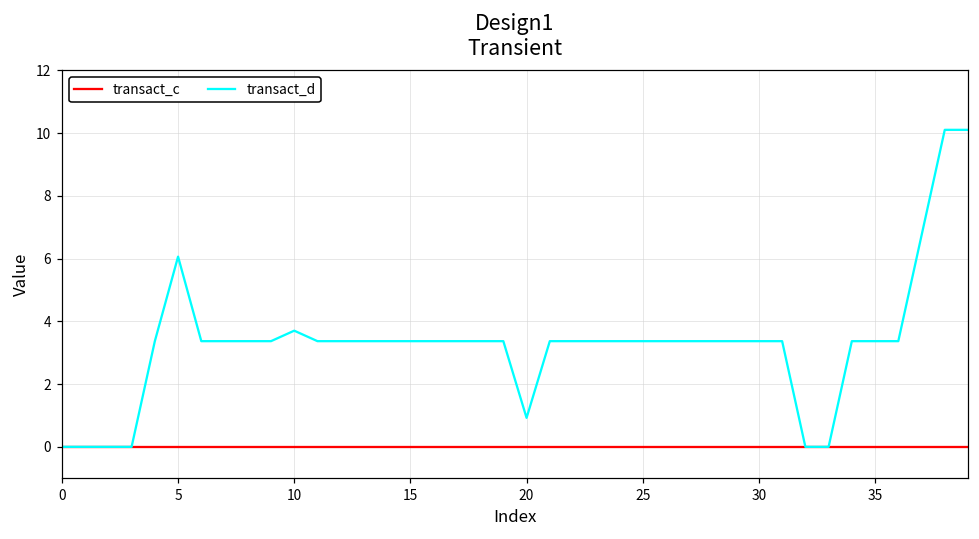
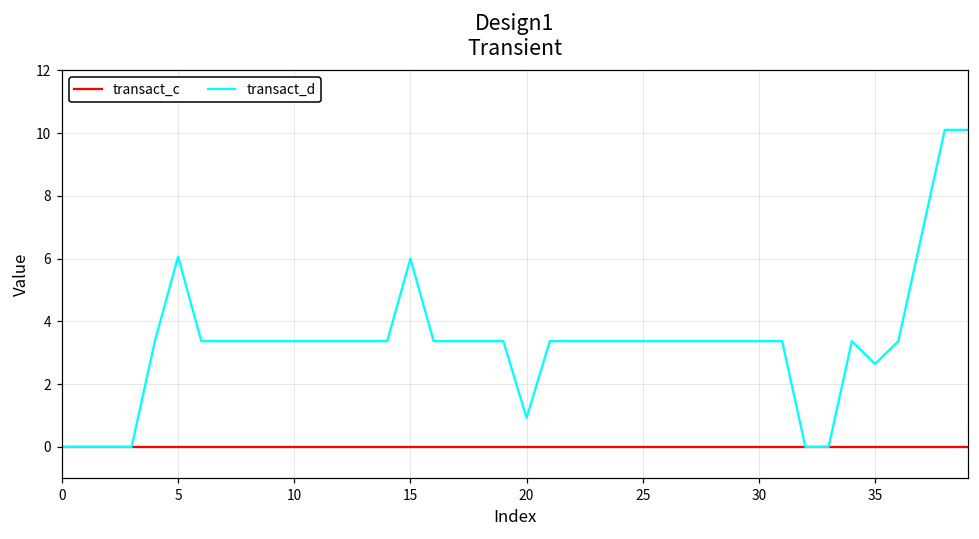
transact_d, 10: 3.7 -> 3.4
transact_d, 15: 3.4 -> 6.0
transact_d, 35: 3.4 -> 2.6
